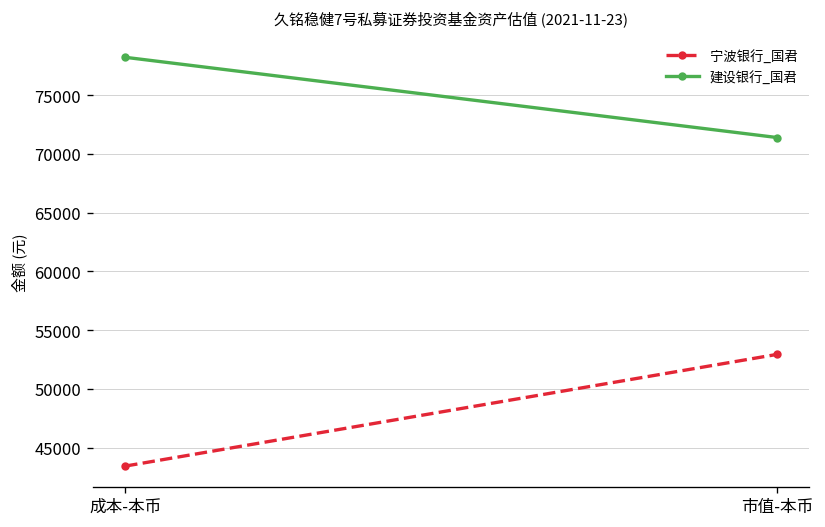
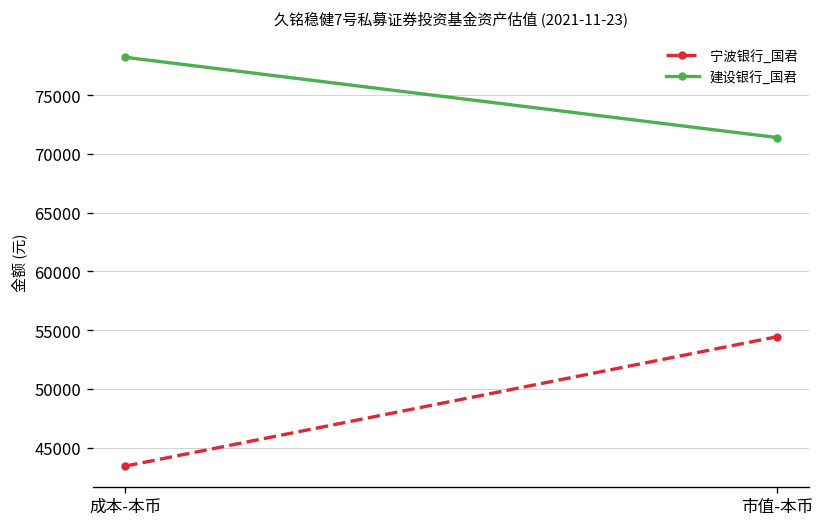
宁波银行_国君, 市值-本币: 53000 -> 54000
